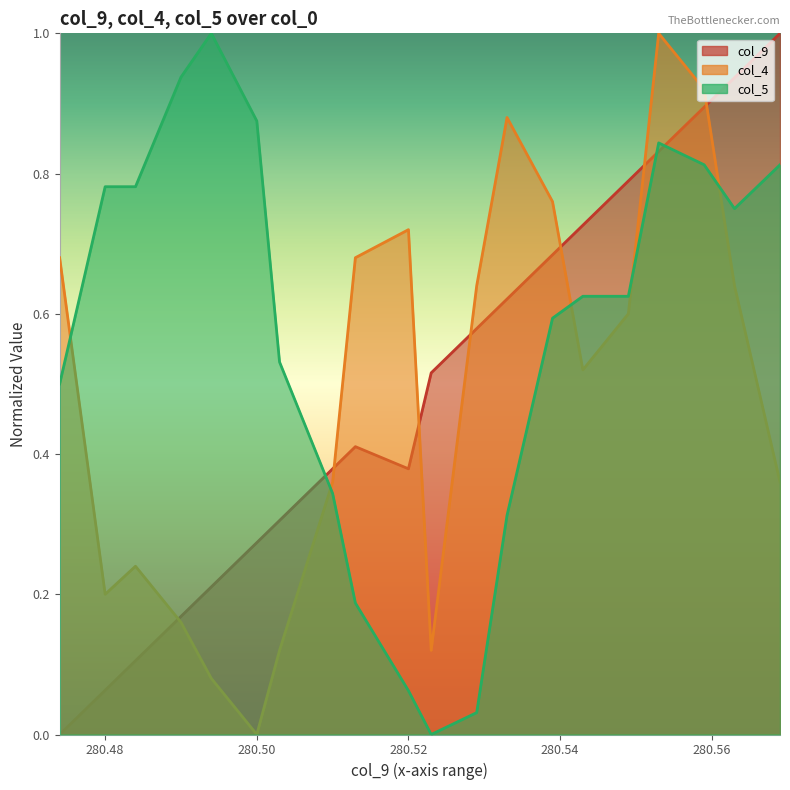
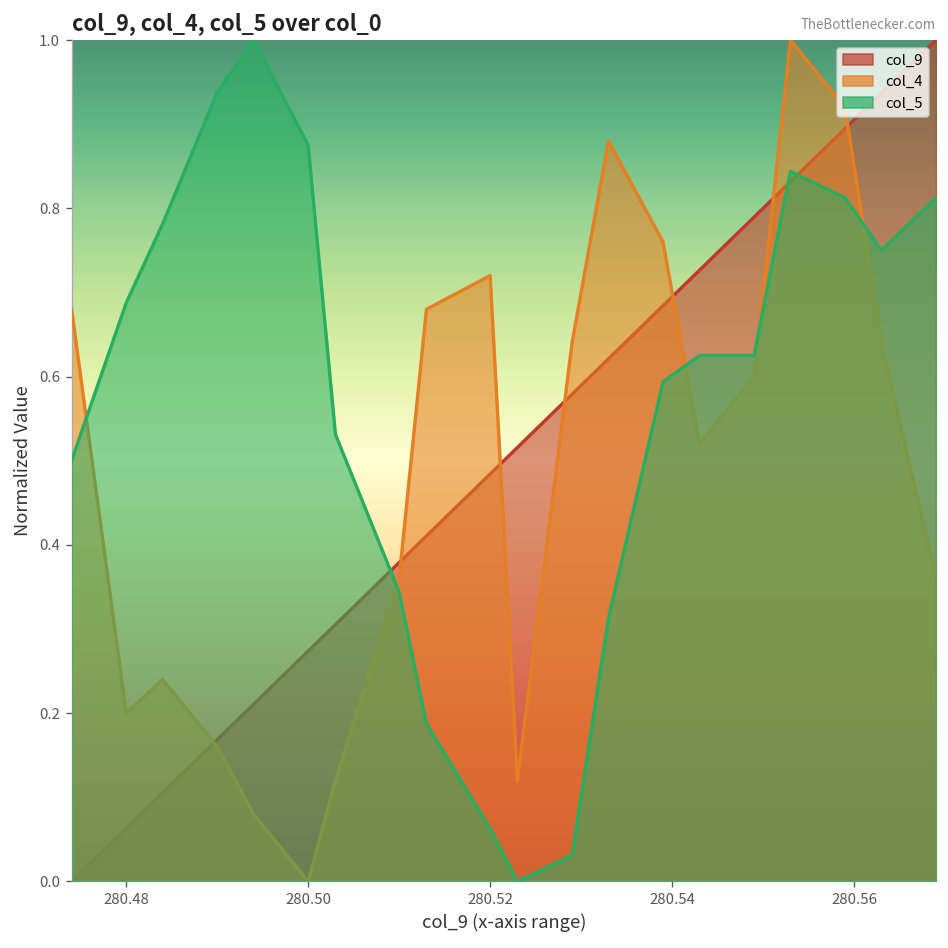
col_5, 280.48: 0.78 -> 0.69
col_9, 280.52: 0.38 -> 0.48
